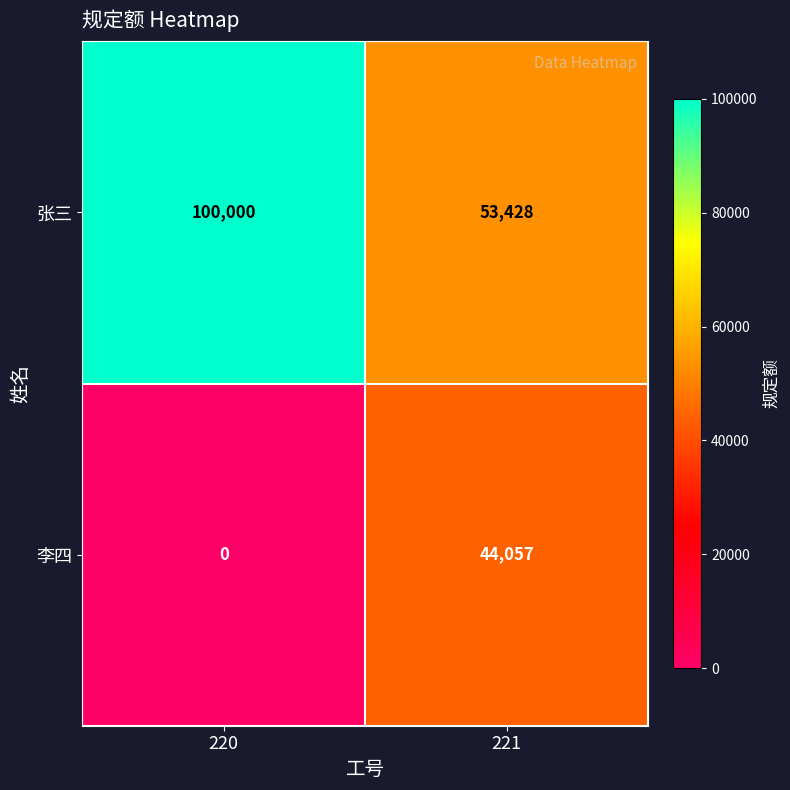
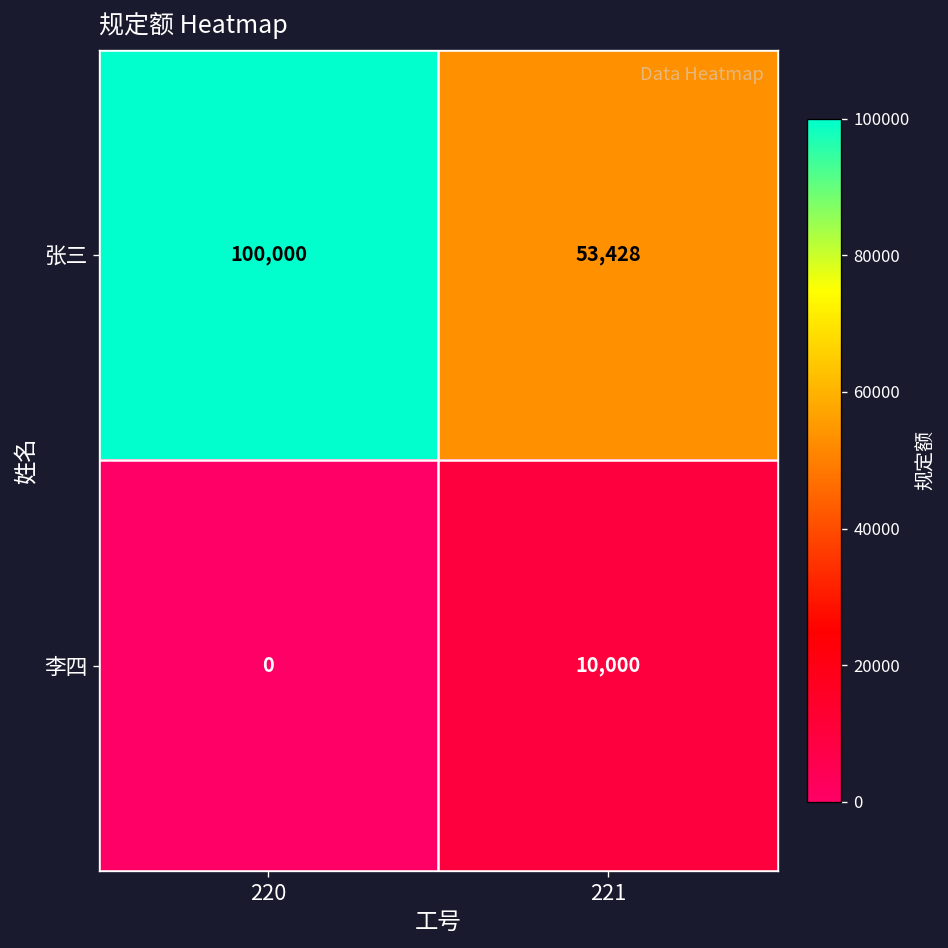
李四, 221: 44,057 -> 10,000
